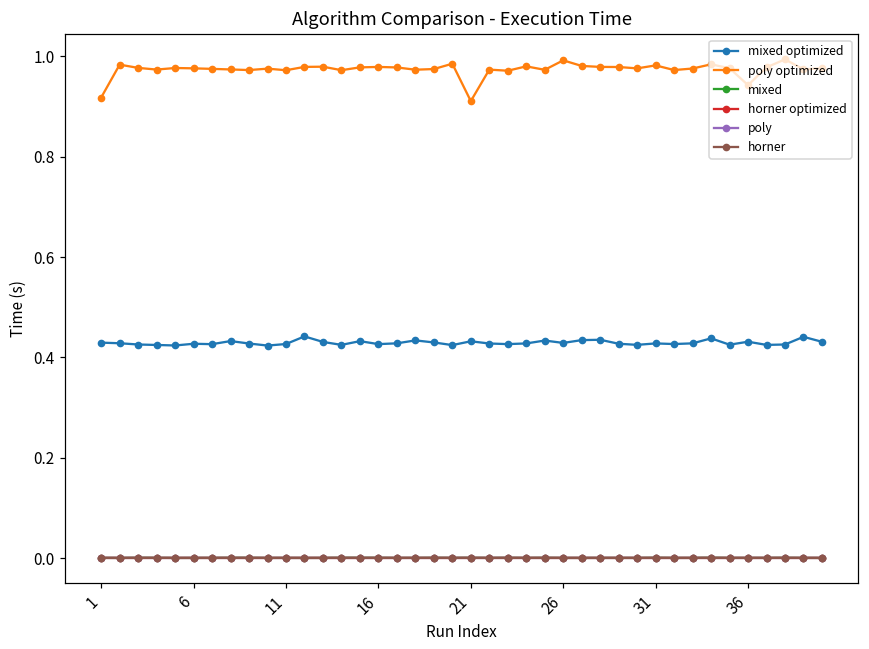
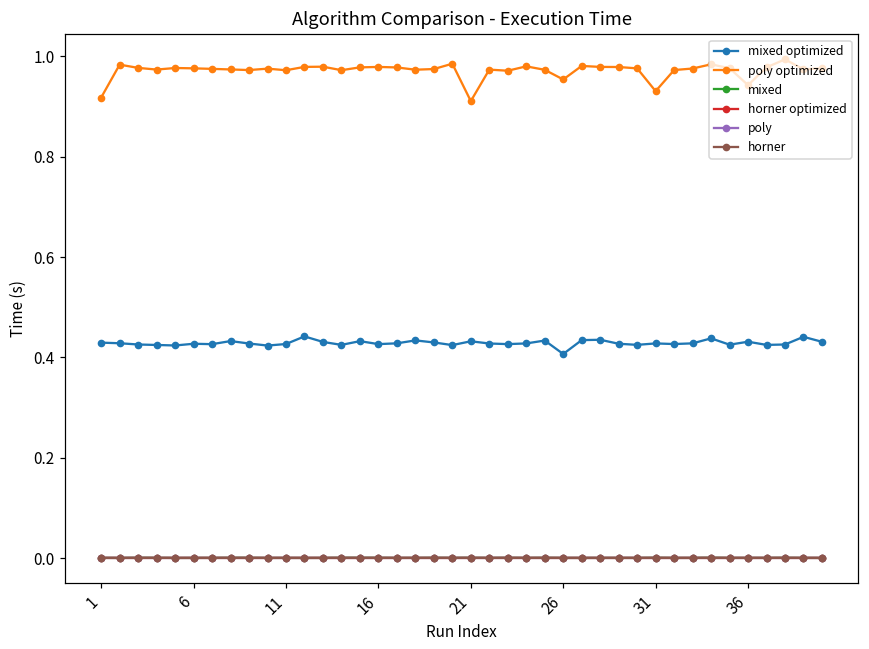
mixed optimized, 26: 0.43 -> 0.41
poly optimized, 26: 0.99 -> 0.95
poly optimized, 31: 0.98 -> 0.93
